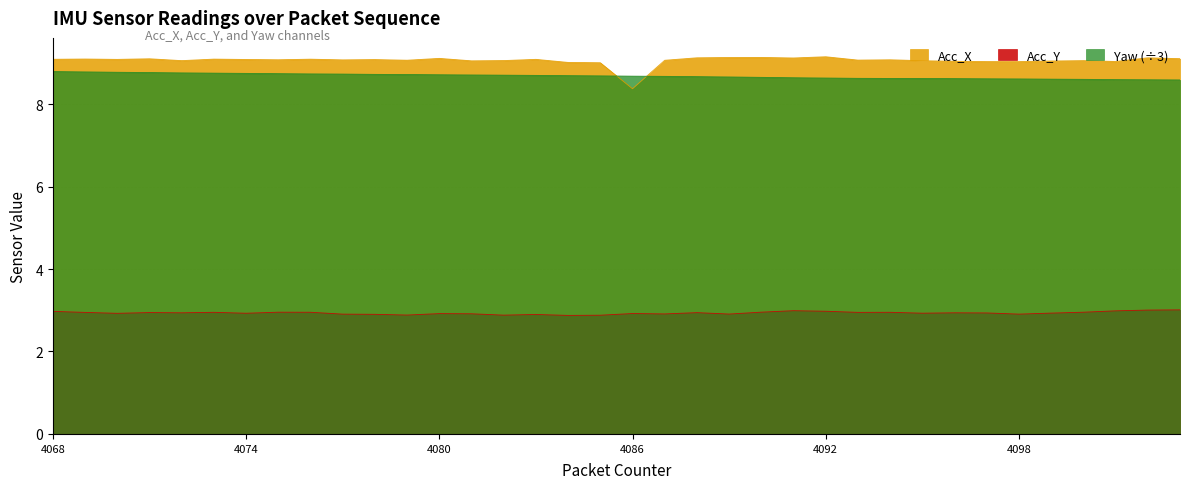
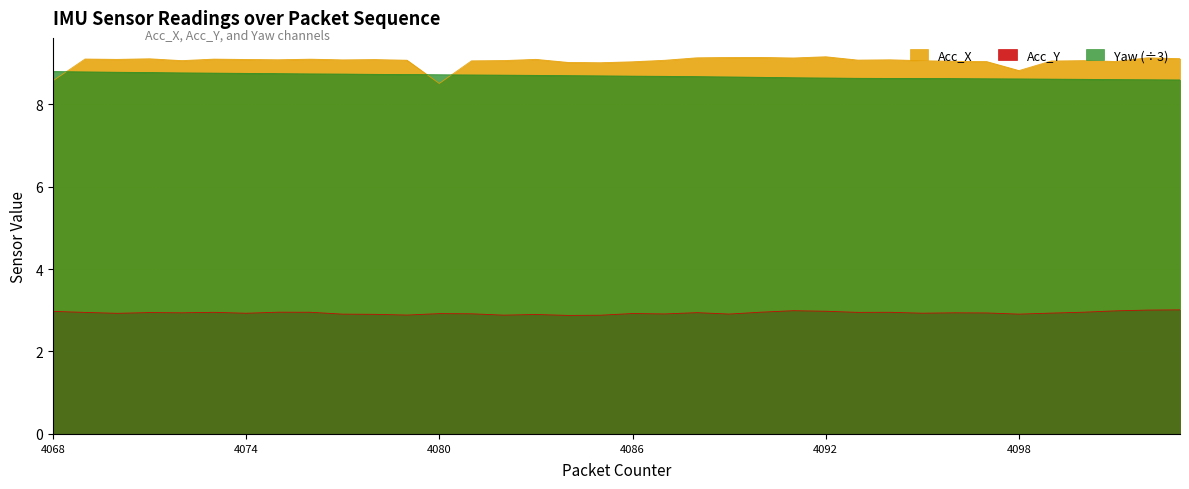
Acc_X, 4068: 9.1 -> 8.6
Acc_X, 4080: 9.1 -> 8.5
Acc_X, 4086: 8.4 -> 9.0
Acc_X, 4098: 9.0 -> 8.8
